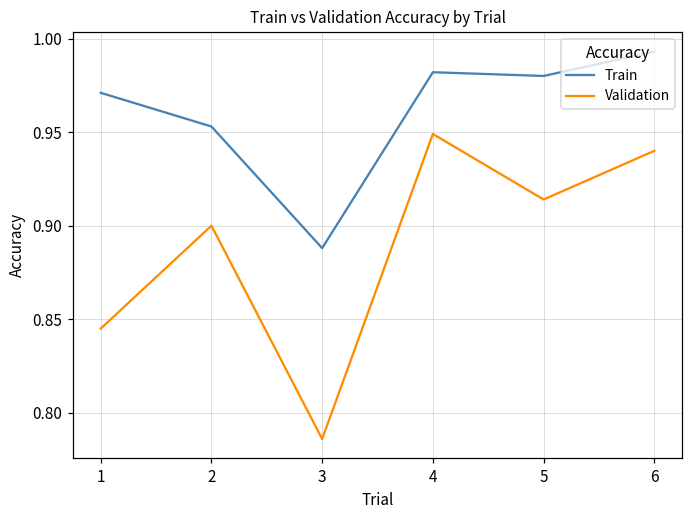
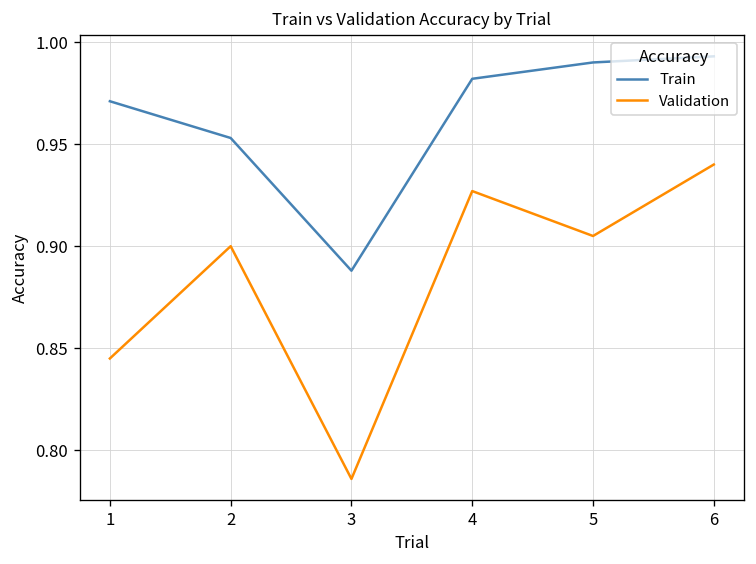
Validation, 4: 0.949 -> 0.927
Train, 5: 0.98 -> 0.99
Validation, 5: 0.914 -> 0.905
